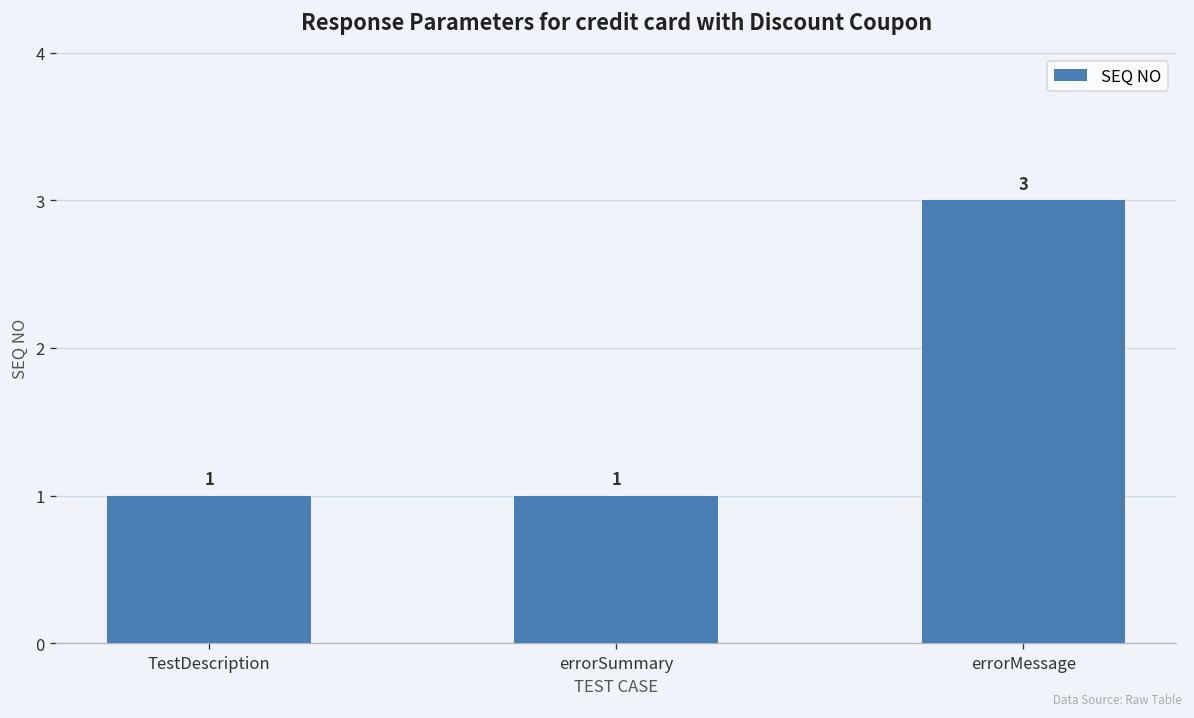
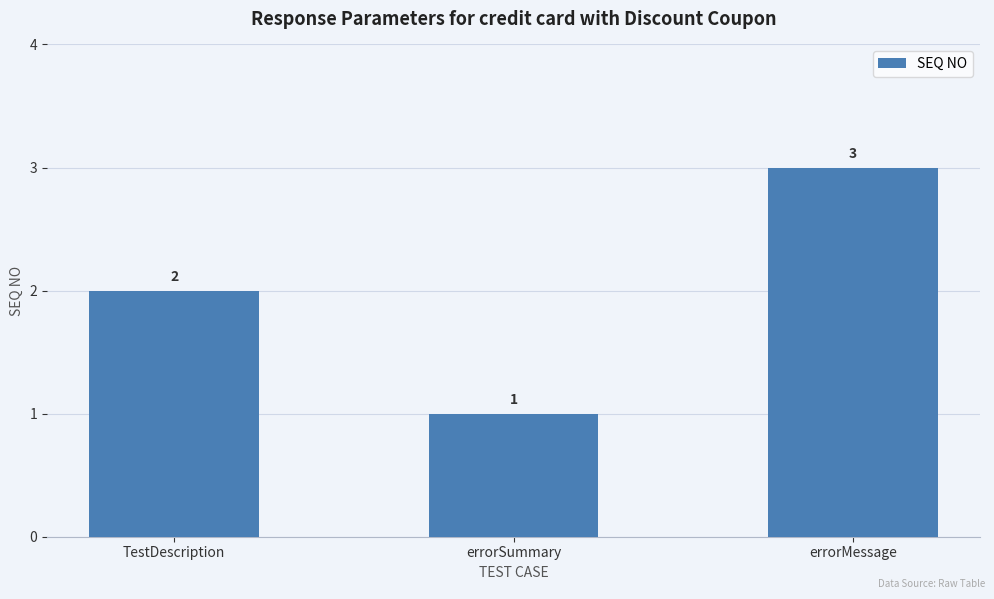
TestDescription: 1 -> 2
